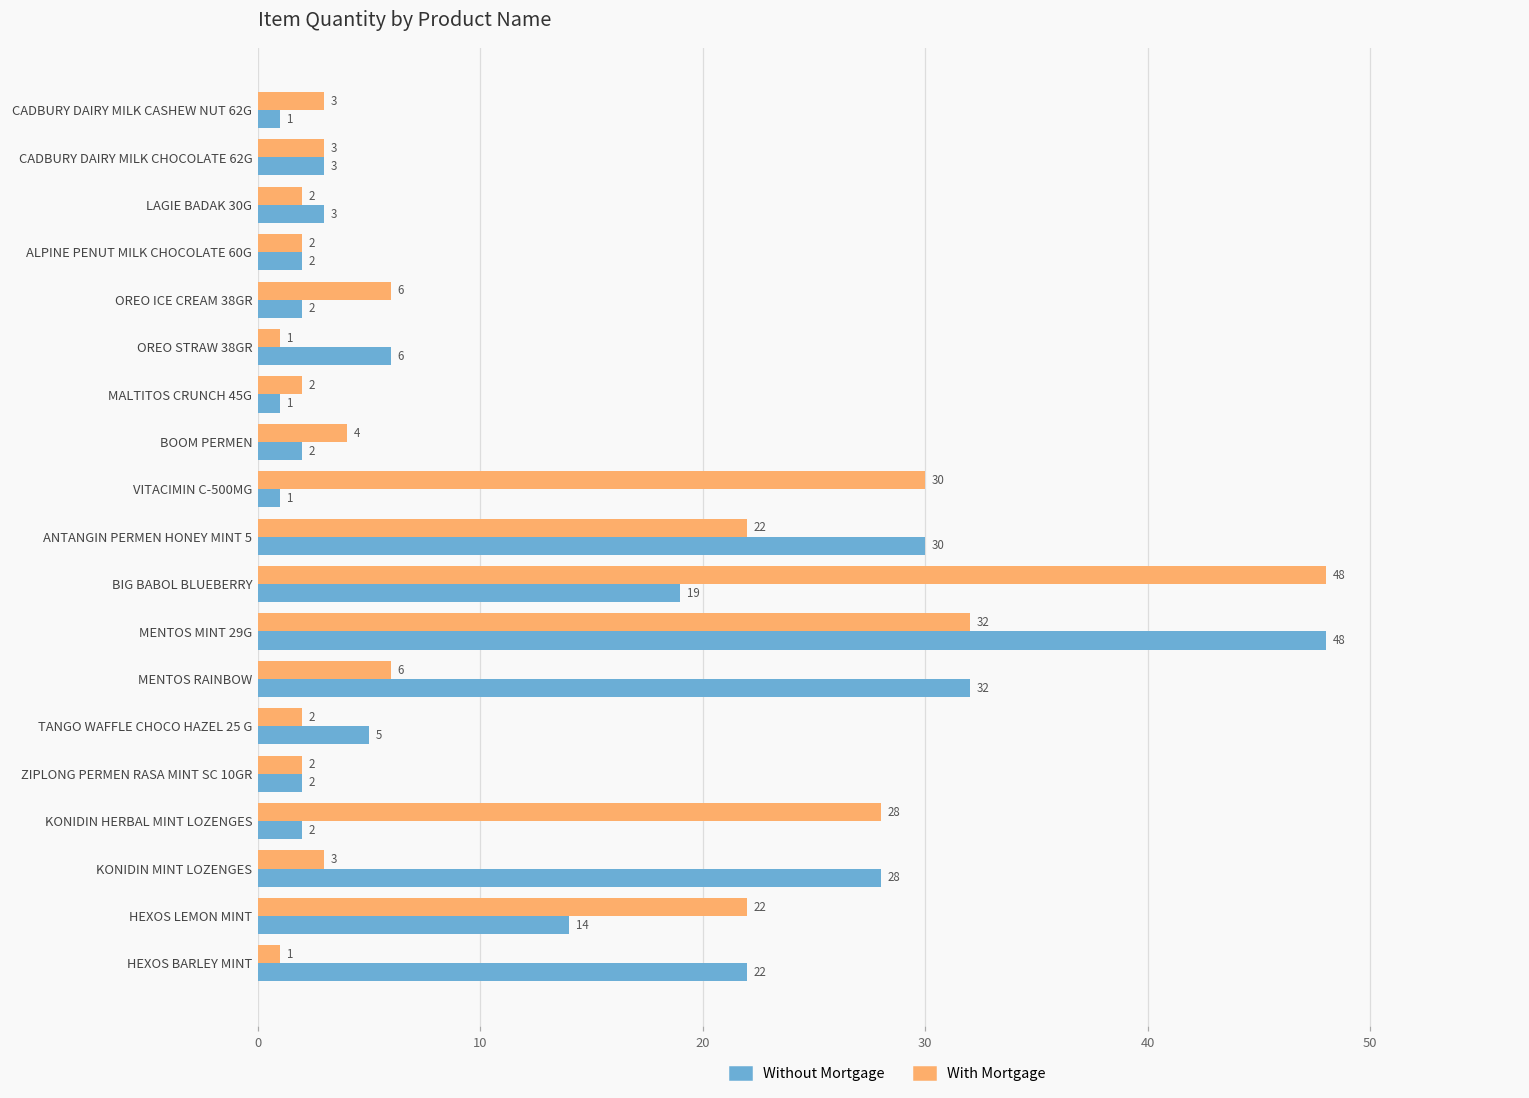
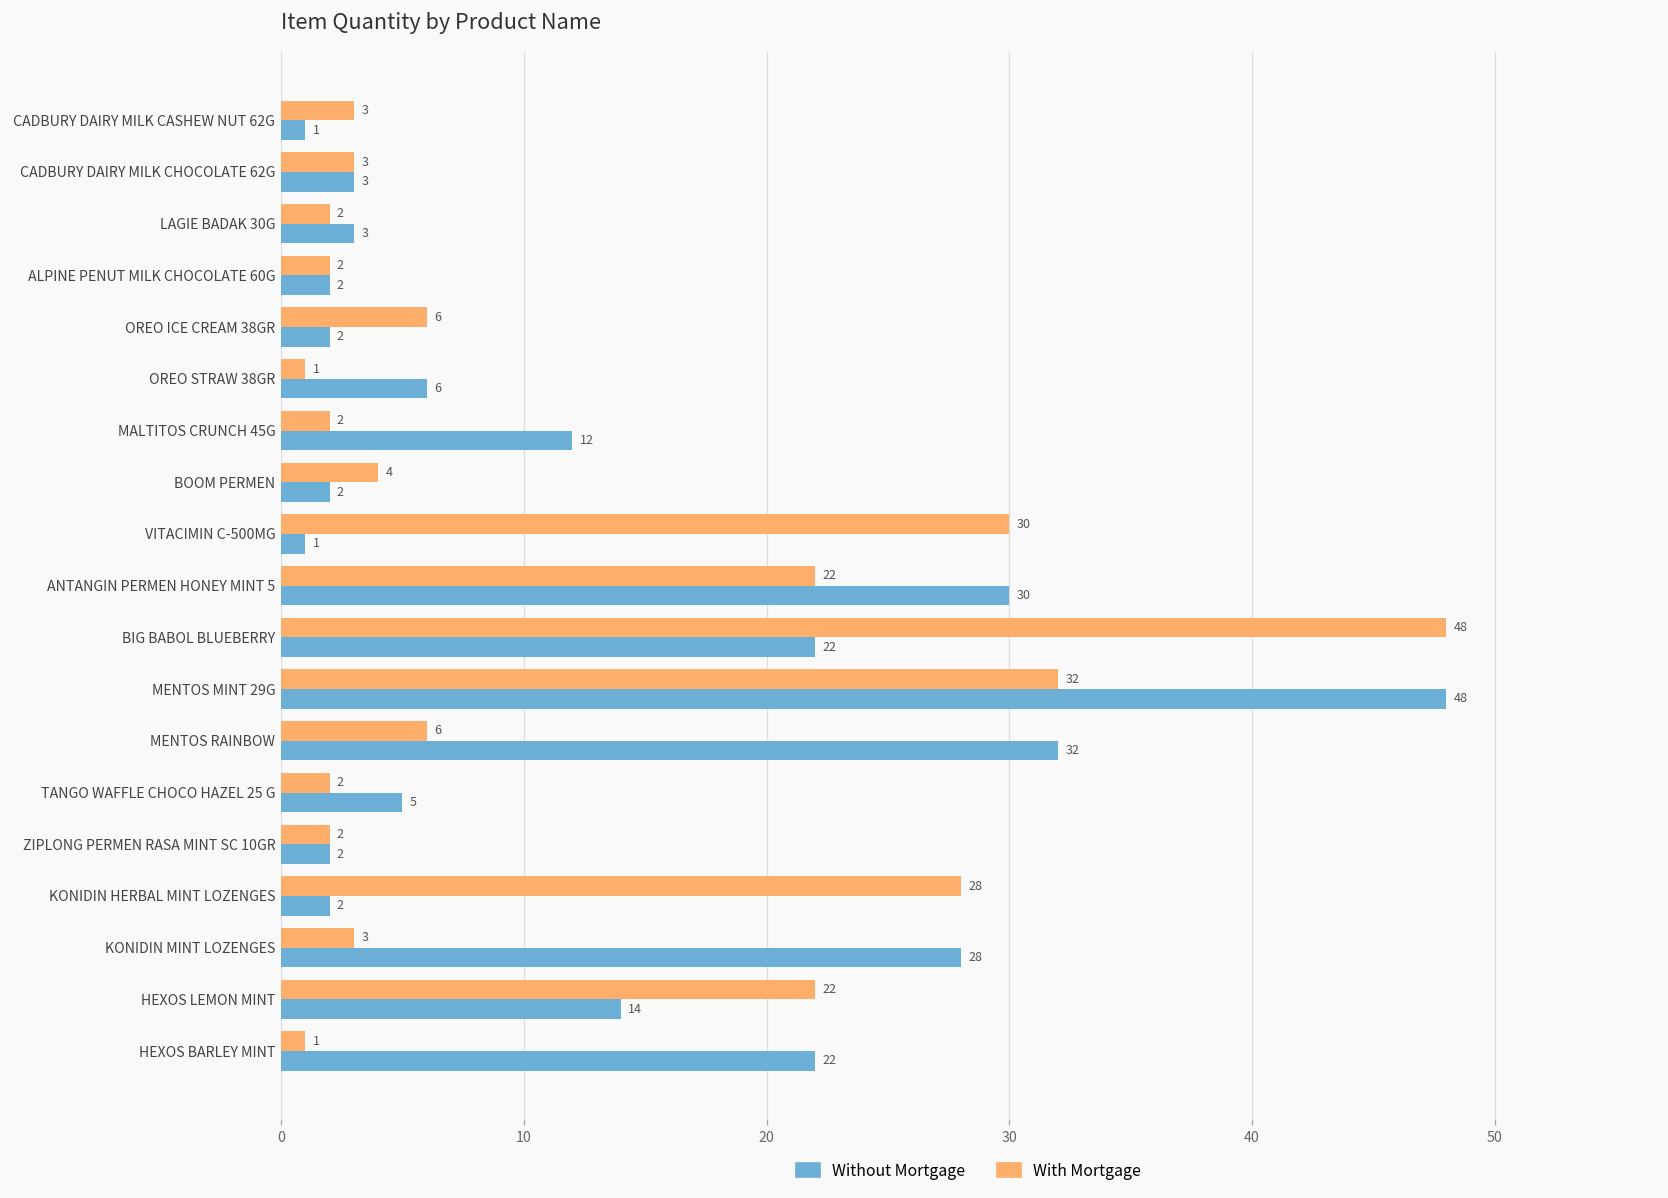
Without Mortgage, MALTITOS CRUNCH 45G: 1 -> 12
Without Mortgage, BIG BABOL BLUEBERRY: 19 -> 22
